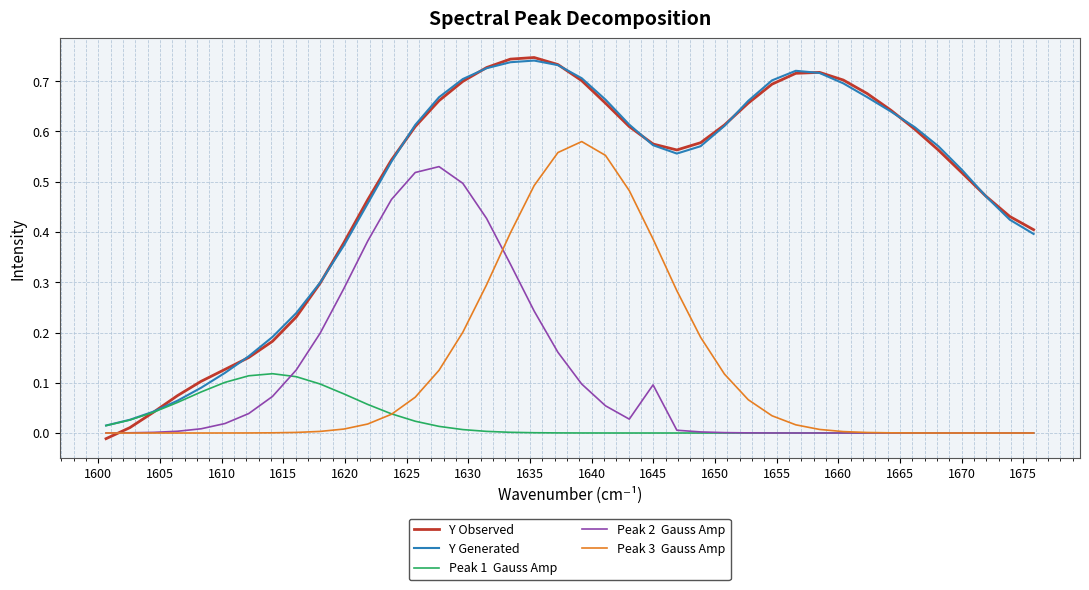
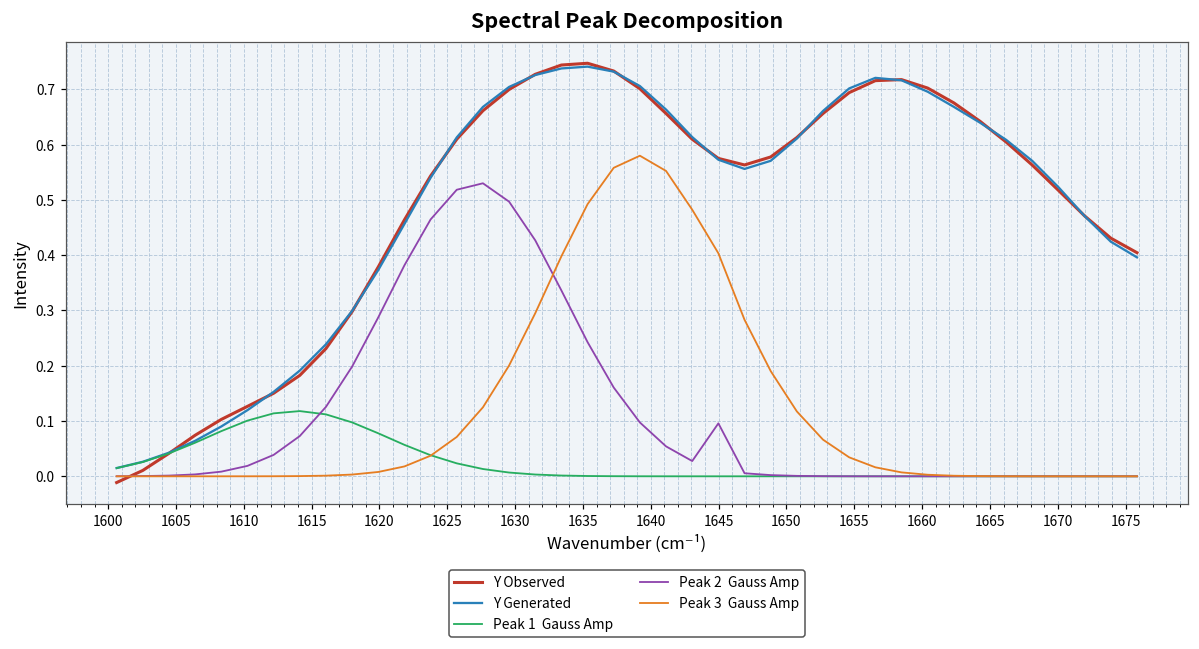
Peak 3 Gauss Amp, 1645: 0.39 -> 0.40
